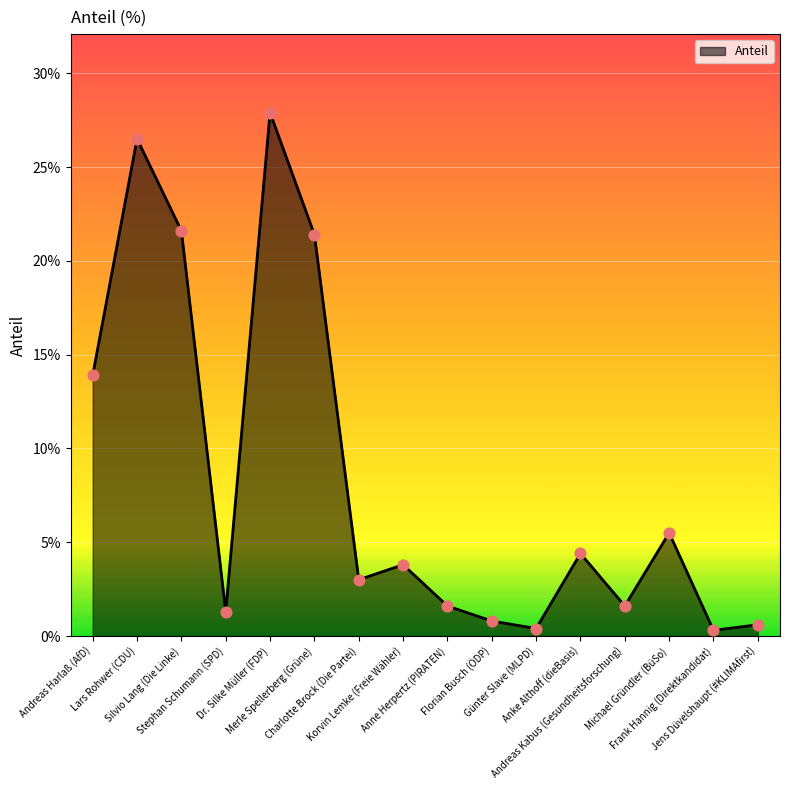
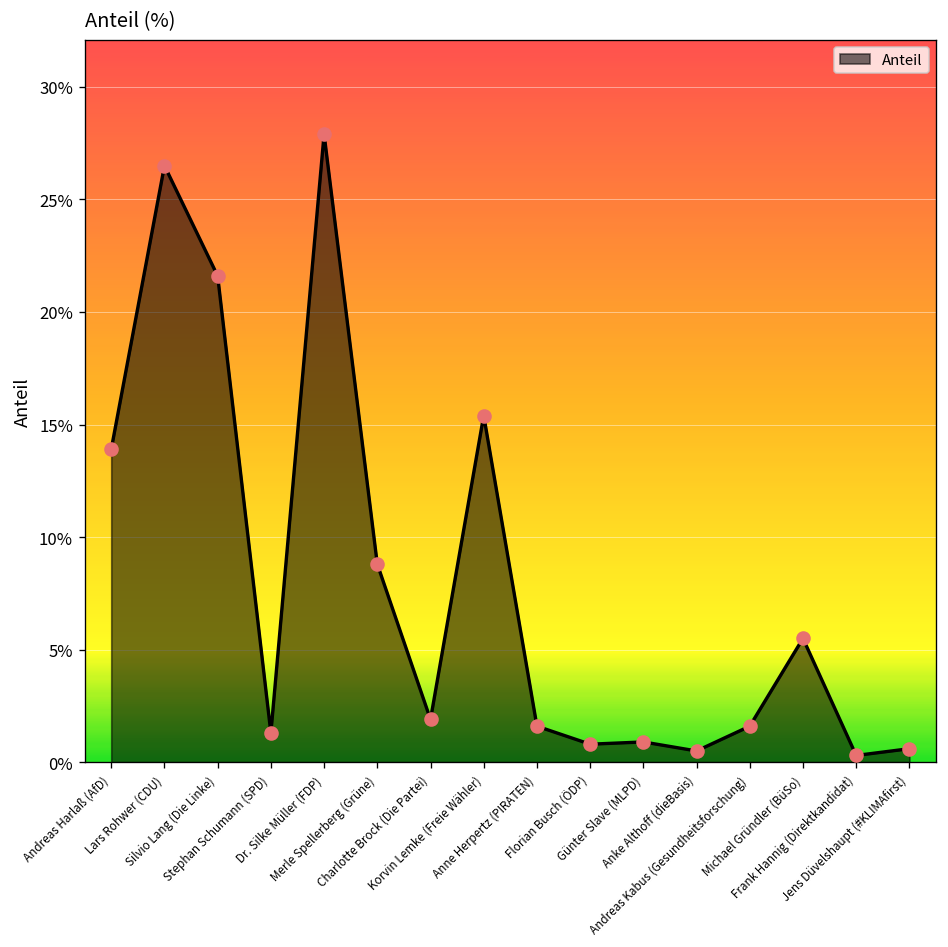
Merle Spellerberg (Grüne): 21.4% -> 8.8%
Charlotte Brock (Die Partei): 3.0% -> 1.9%
Korvin Lemke (Freie Wähler): 3.8% -> 15.4%
Günter Slave (MLPD): 0.4% -> 0.9%
Anke Althoff (dieBasis): 4.4% -> 0.5%
